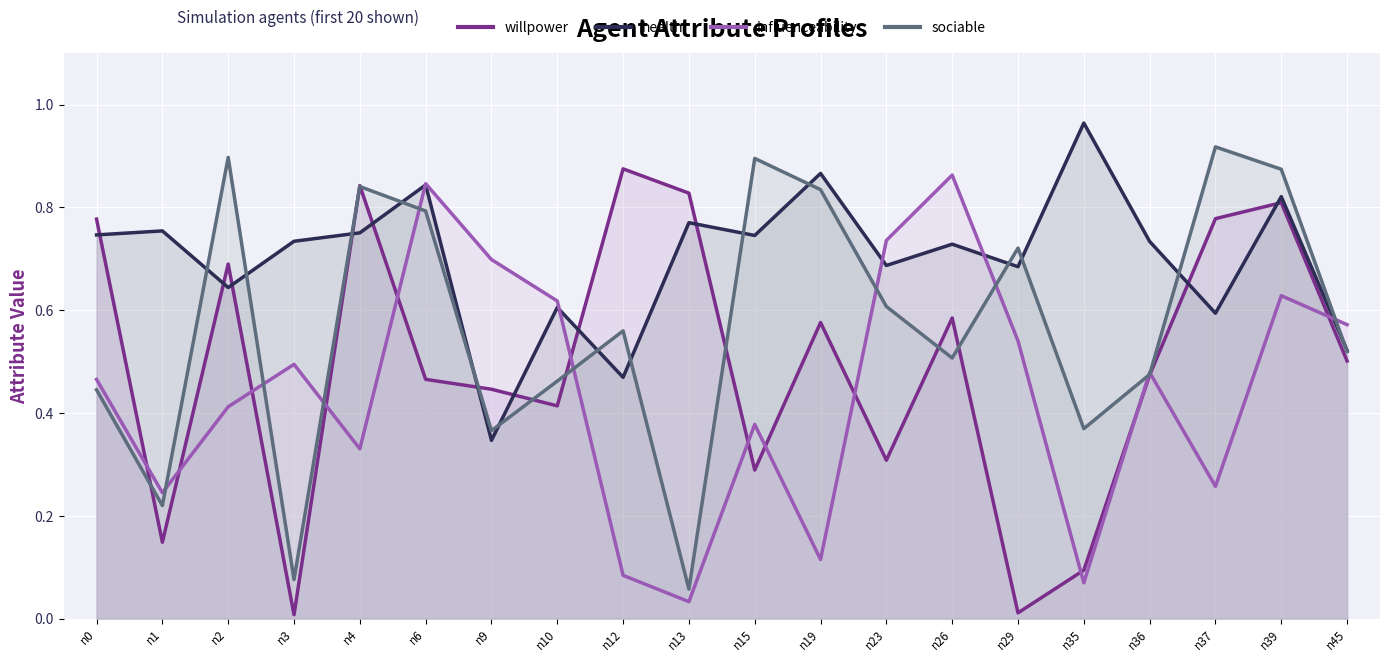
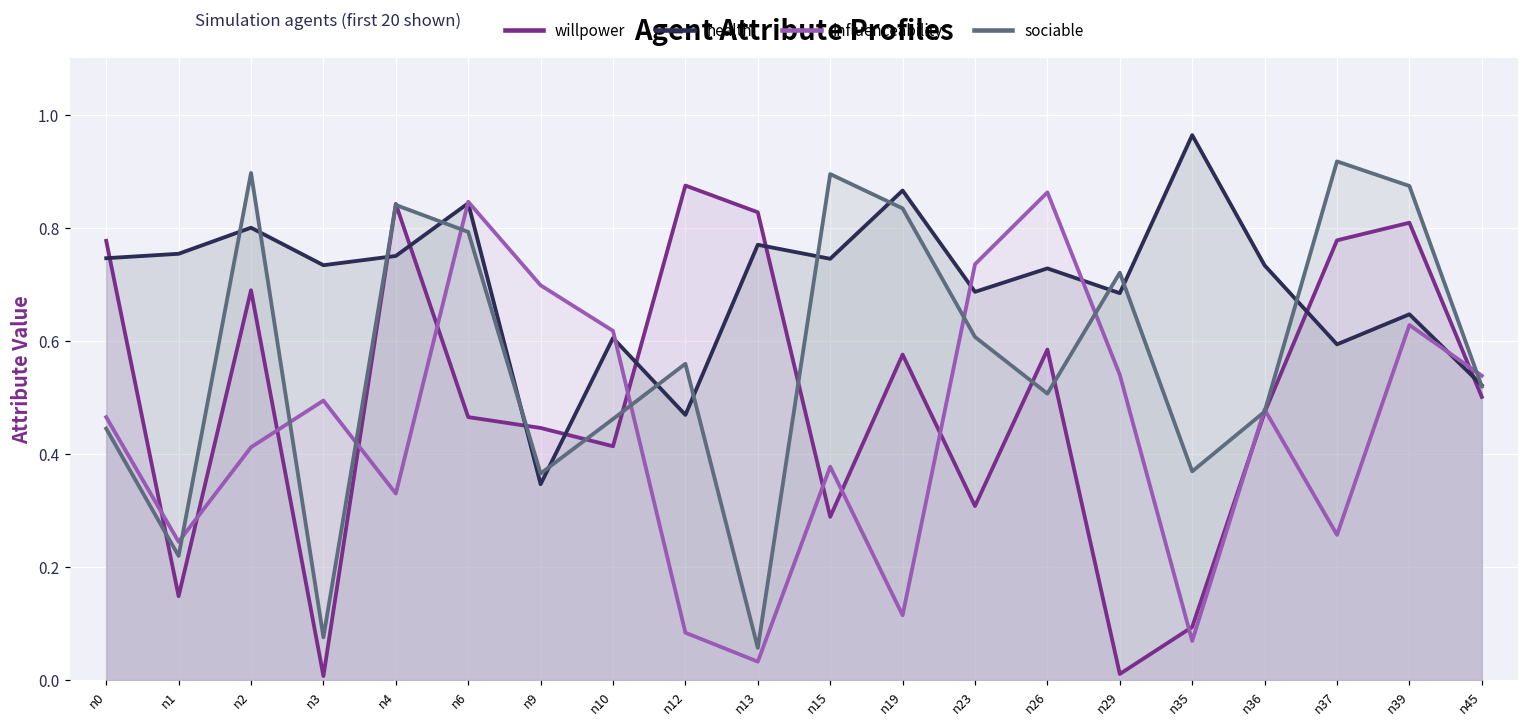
health, n2: 0.64 -> 0.80
health, n39: 0.82 -> 0.65
influenceability, n45: 0.57 -> 0.54
